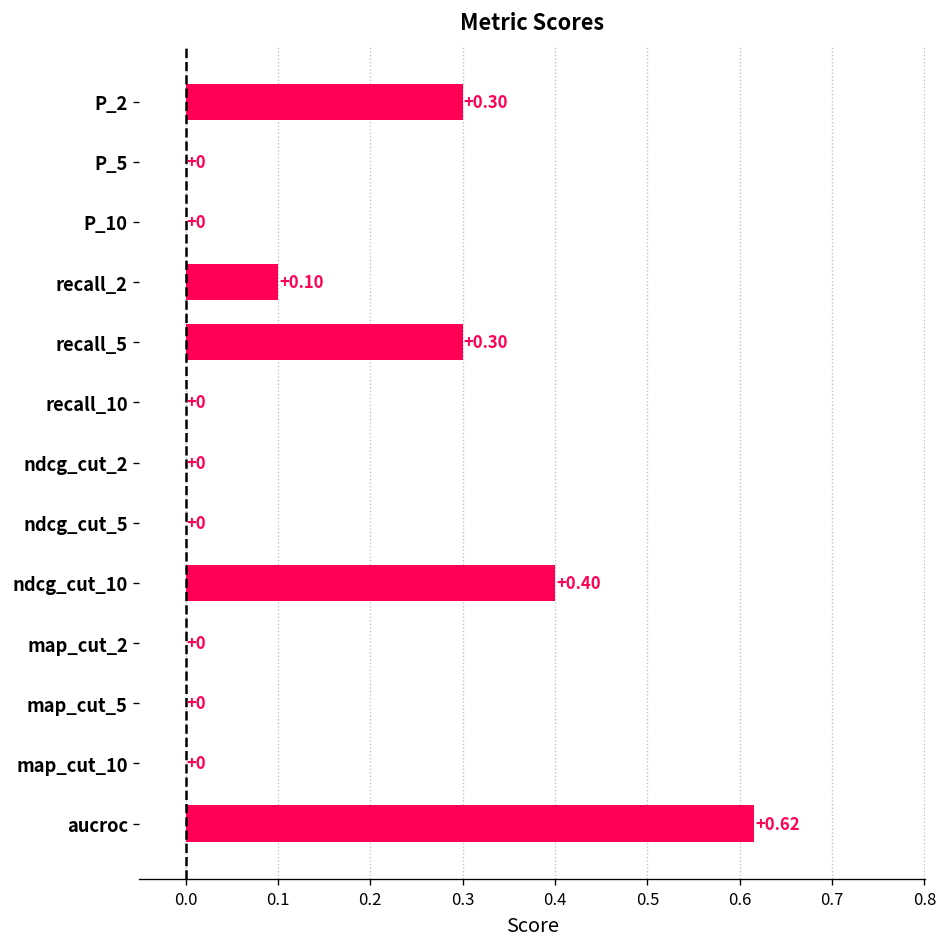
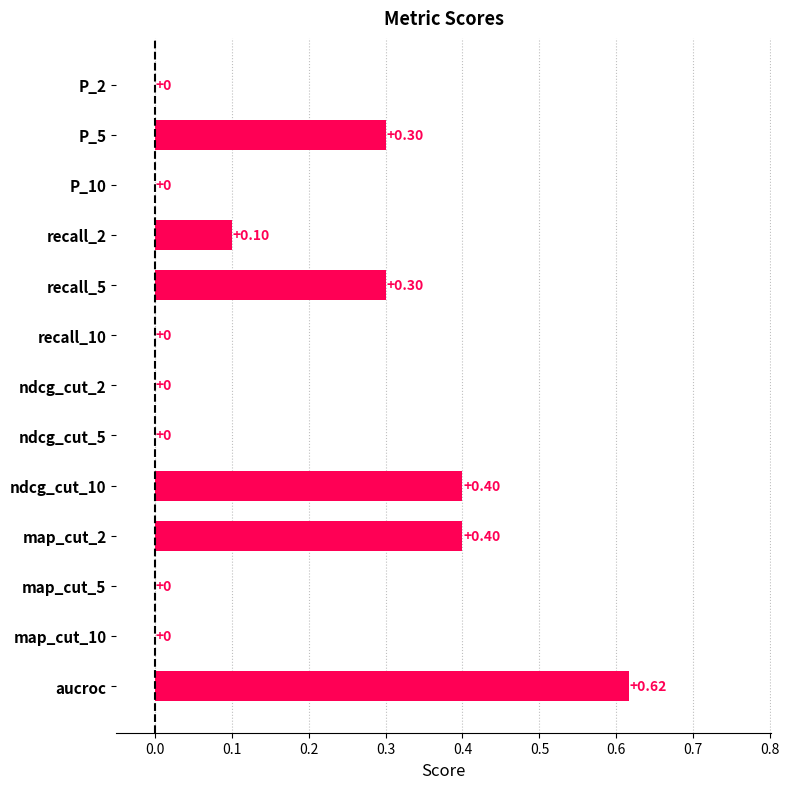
P_2: +0.30 -> +0
P_5: +0 -> +0.30
map_cut_2: +0 -> +0.40
